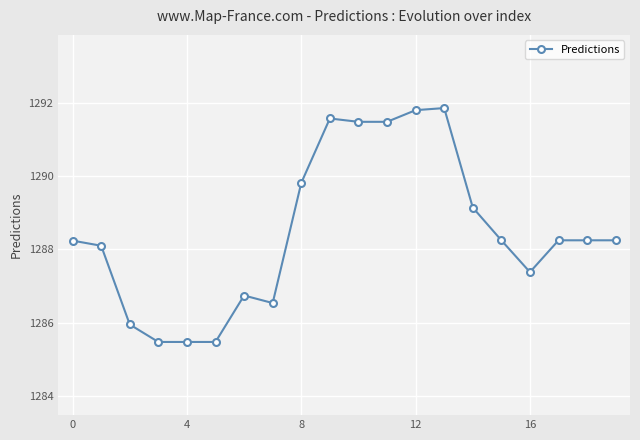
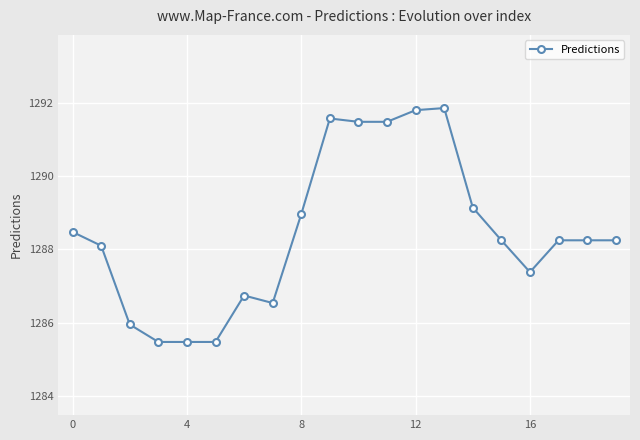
0: 1288.2 -> 1288.5
8: 1289.8 -> 1289.0
